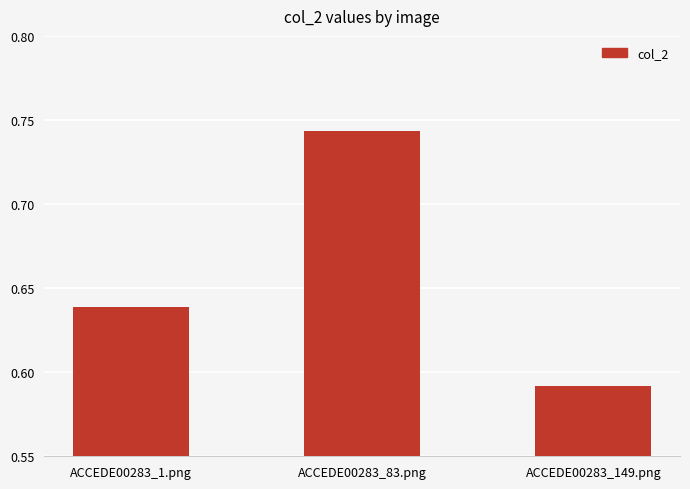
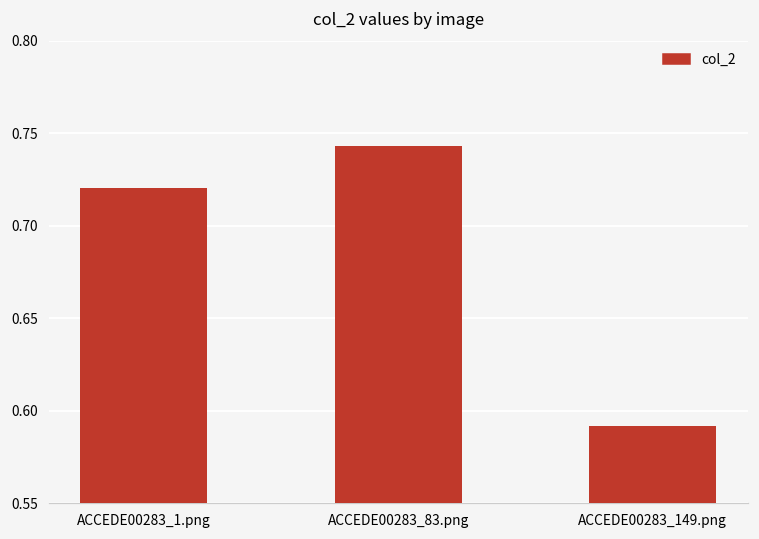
ACCEDE00283_1.png: 0.639 -> 0.720
